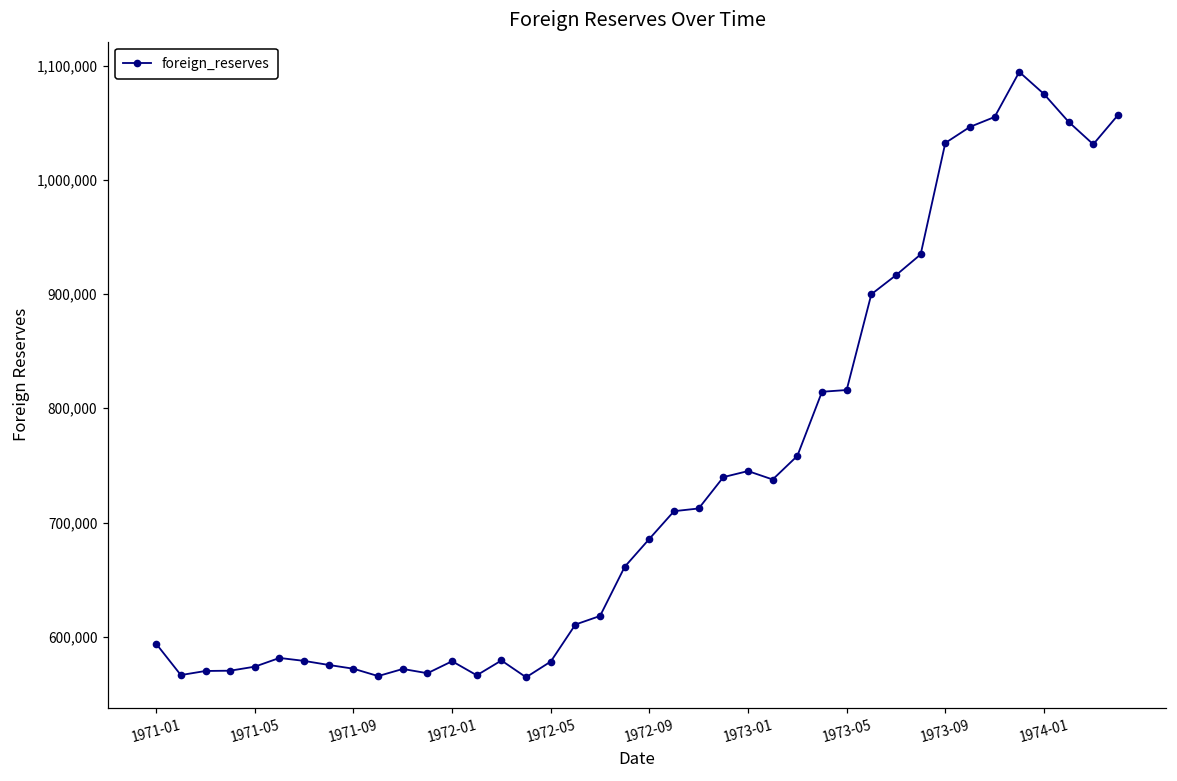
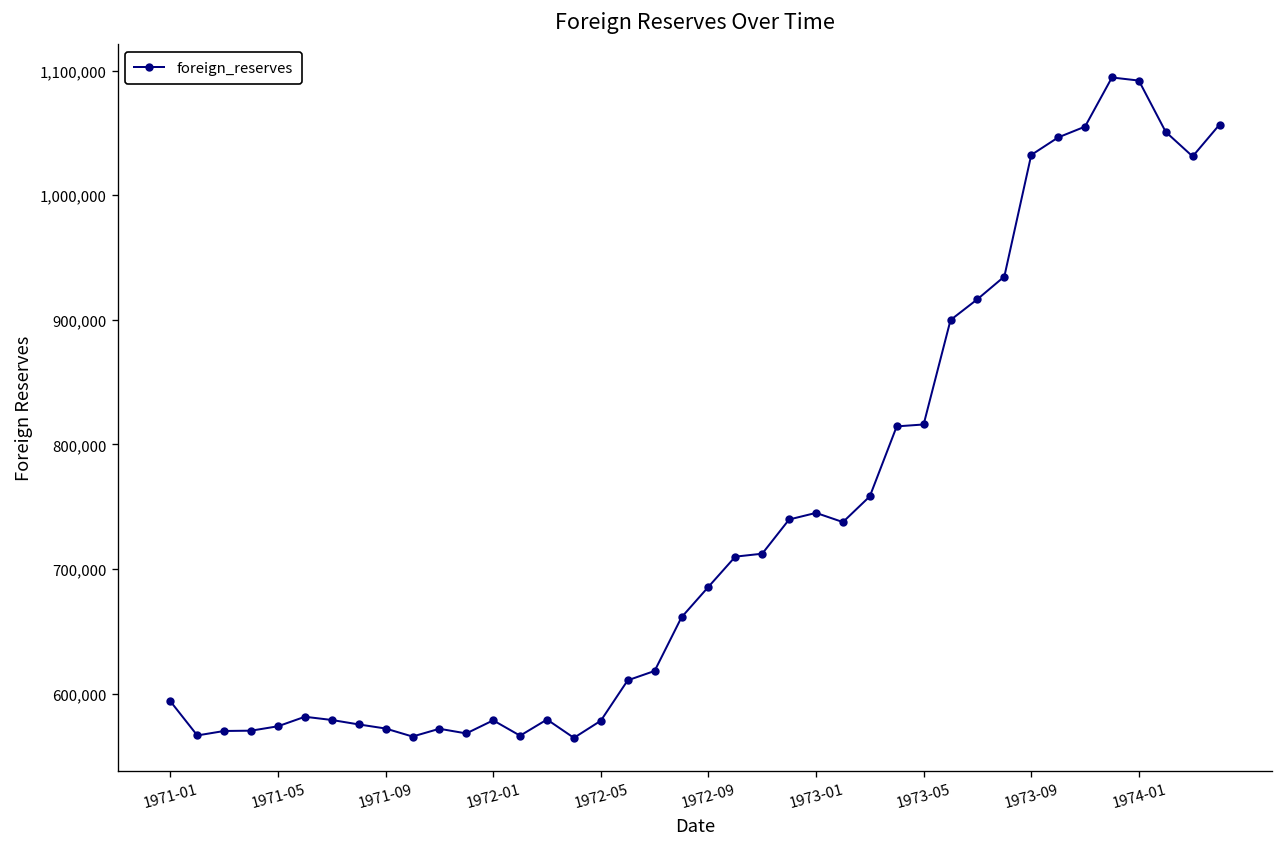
1974-01: 1,075,000 -> 1,092,000
